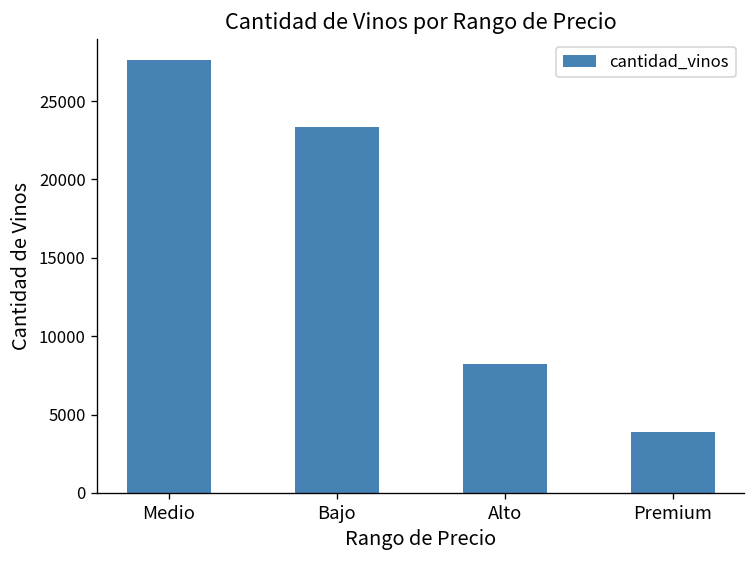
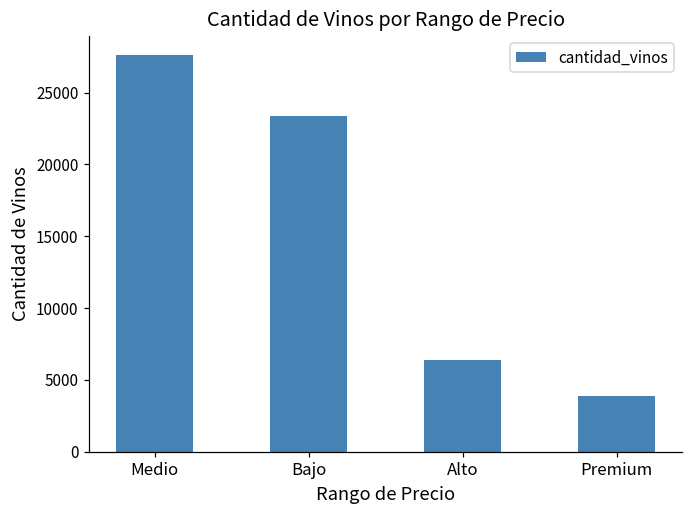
Alto: 8200 -> 6400
